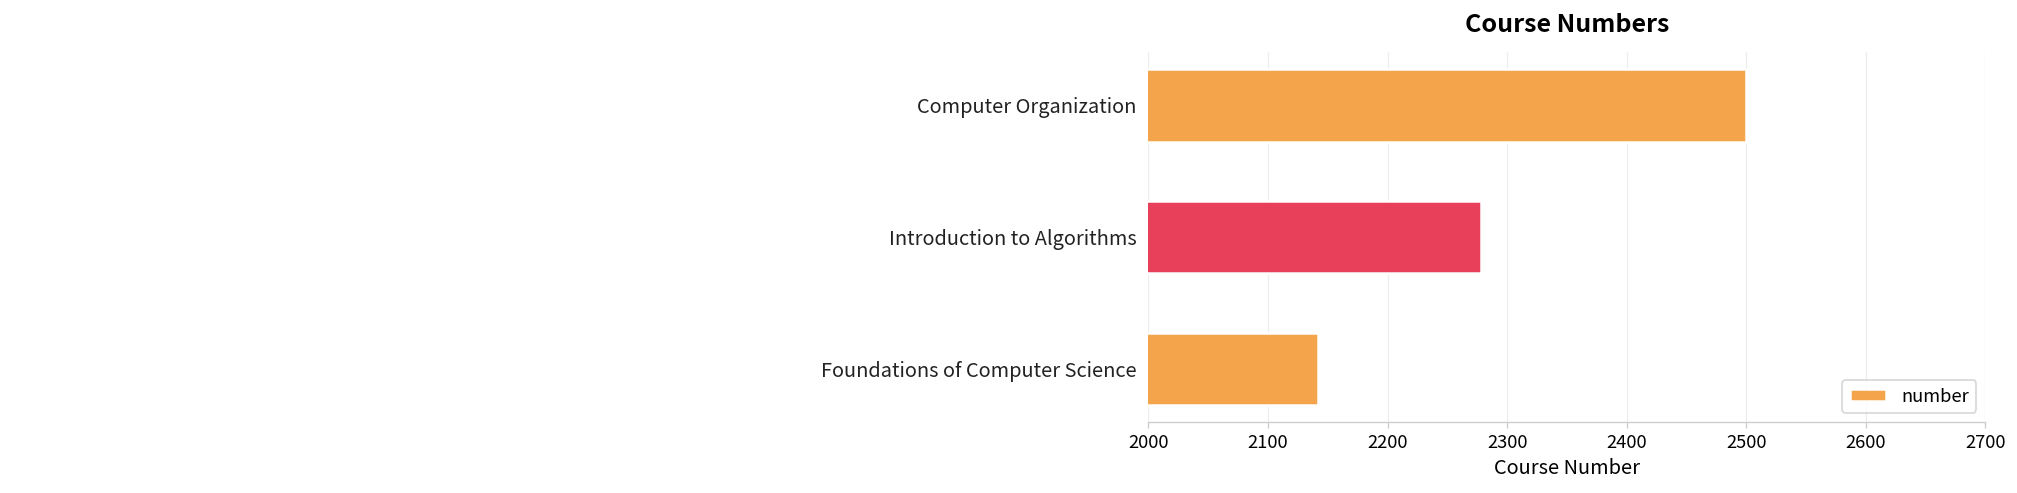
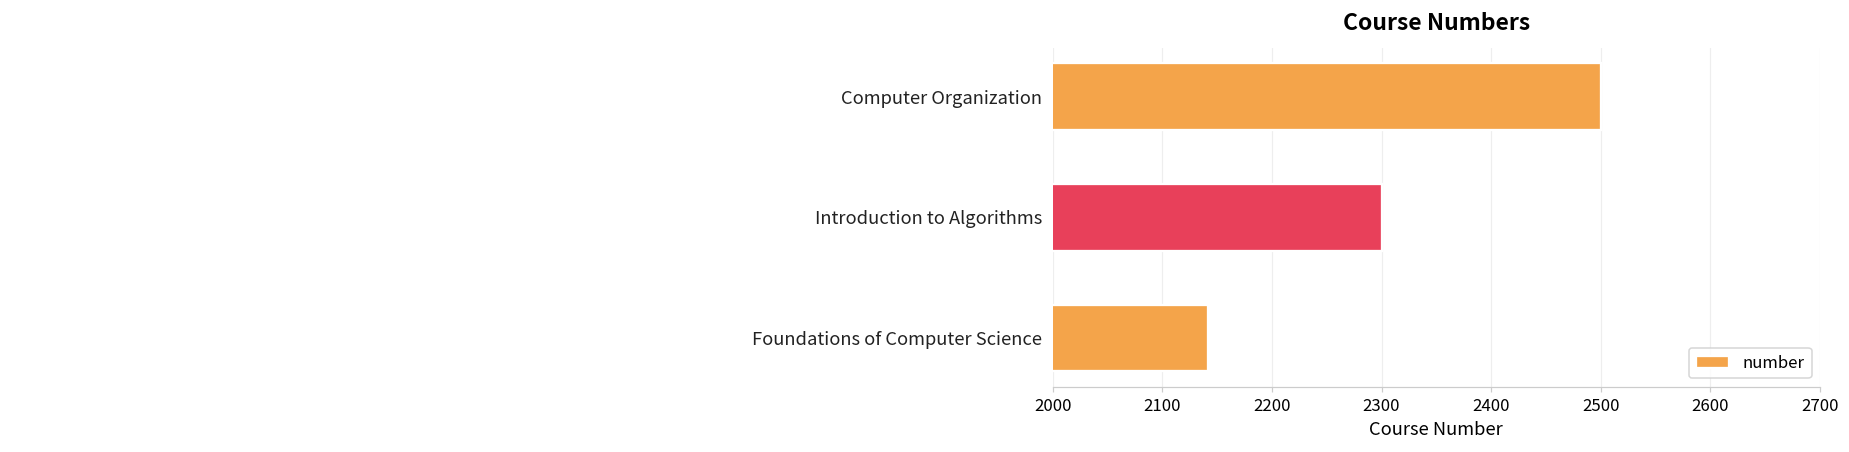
Introduction to Algorithms: 2278 -> 2300
